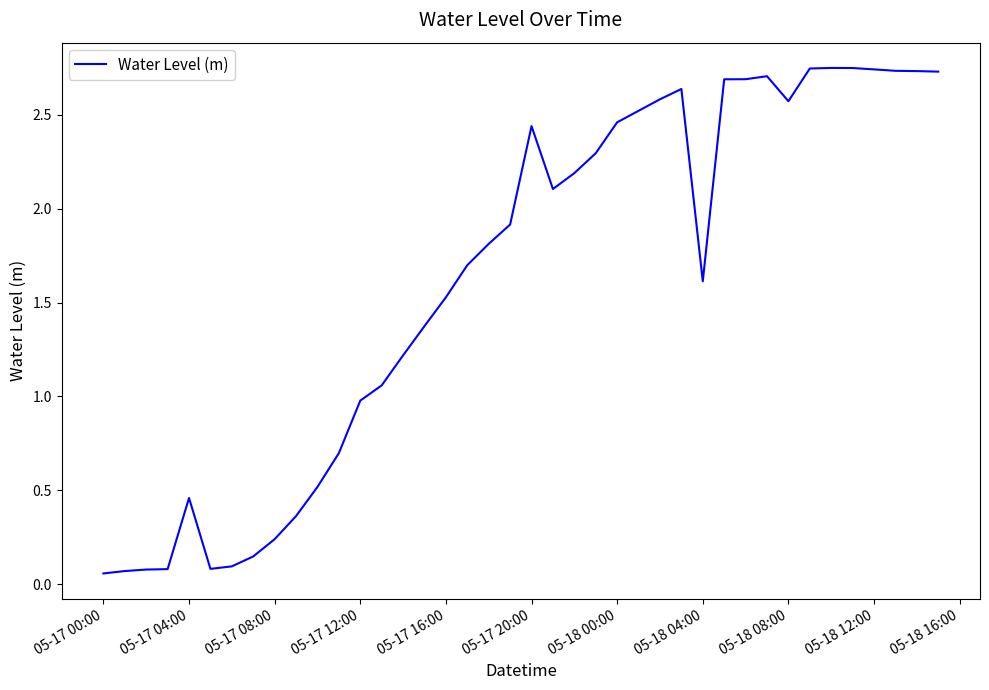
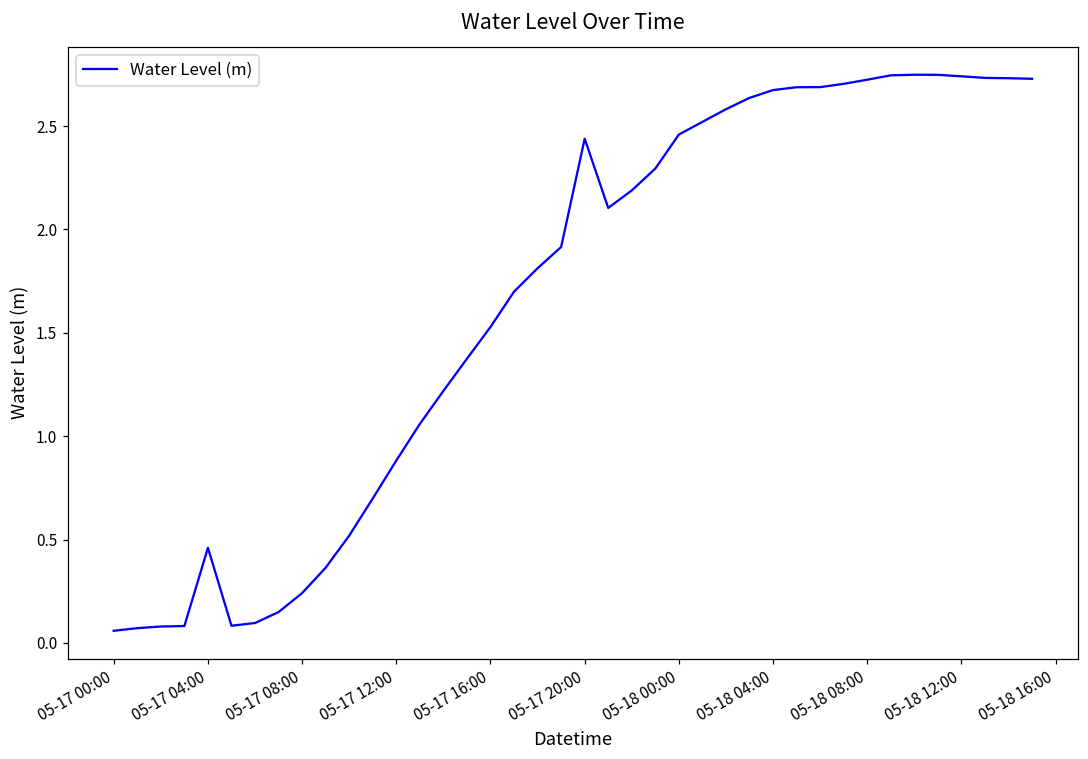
05-17 12:00: 0.98 -> 0.88
05-18 04:00: 1.61 -> 2.67
05-18 08:00: 2.57 -> 2.72
